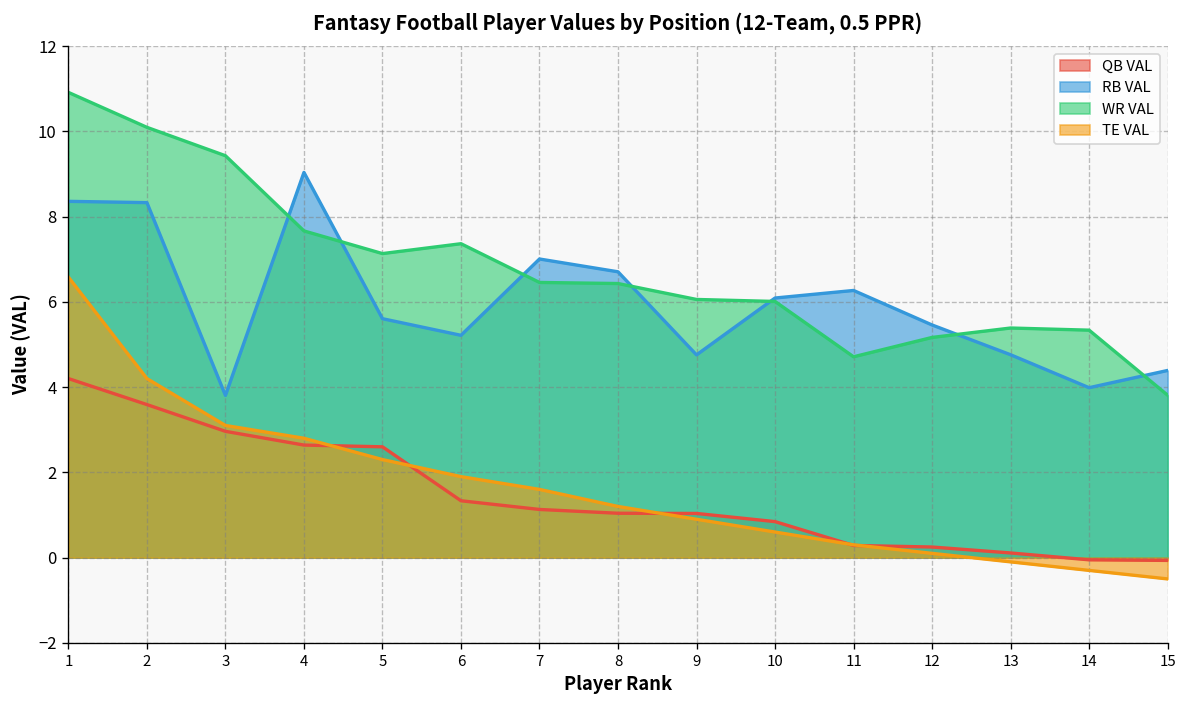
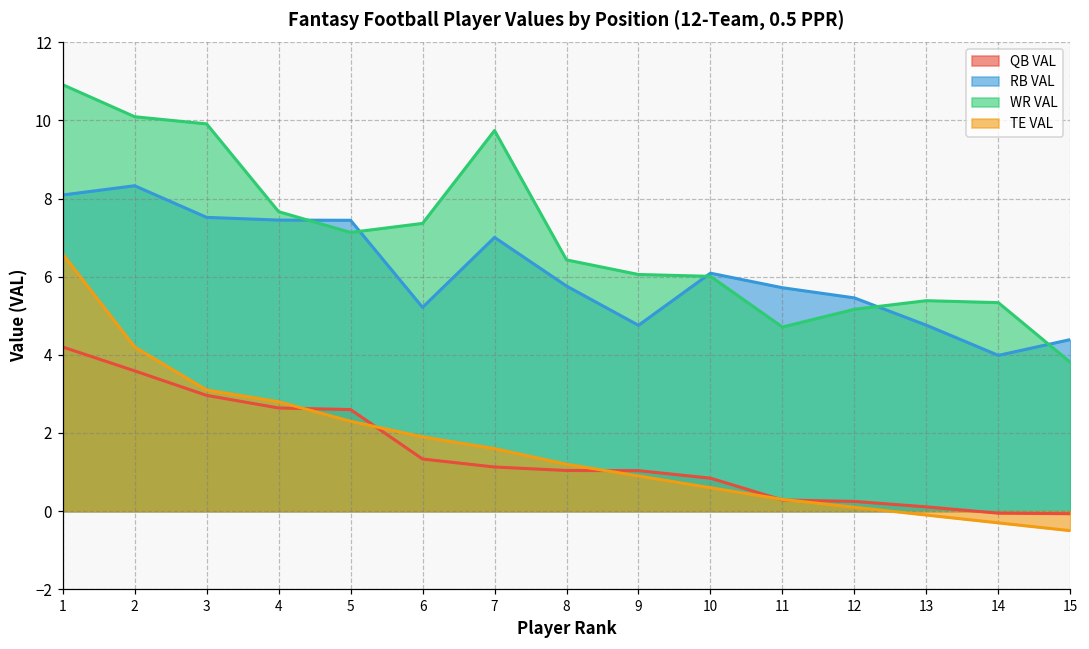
RB VAL, 1: 8.4 -> 8.1
RB VAL, 3: 3.8 -> 7.5
WR VAL, 3: 9.4 -> 9.9
RB VAL, 4: 9.0 -> 7.4
RB VAL, 5: 5.6 -> 7.4
WR VAL, 7: 6.5 -> 9.7
RB VAL, 8: 6.7 -> 5.8
RB VAL, 11: 6.3 -> 5.7
